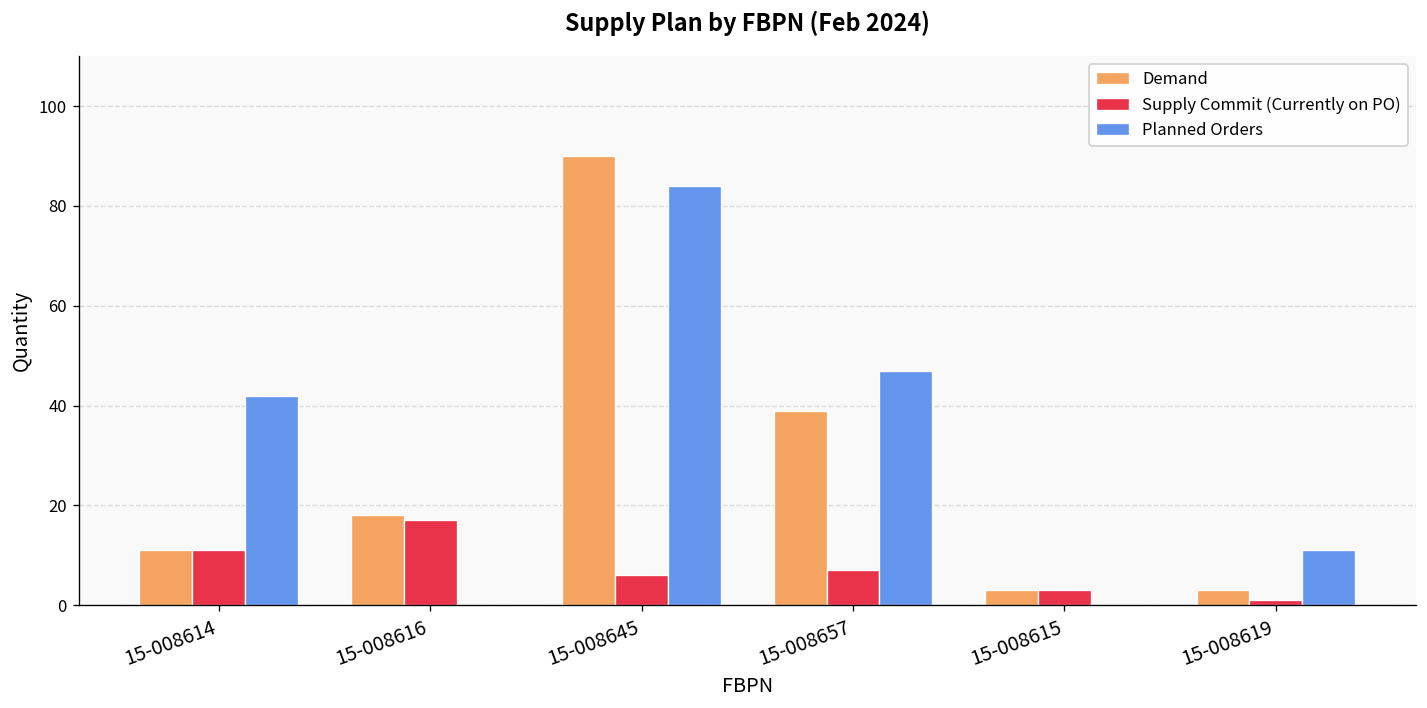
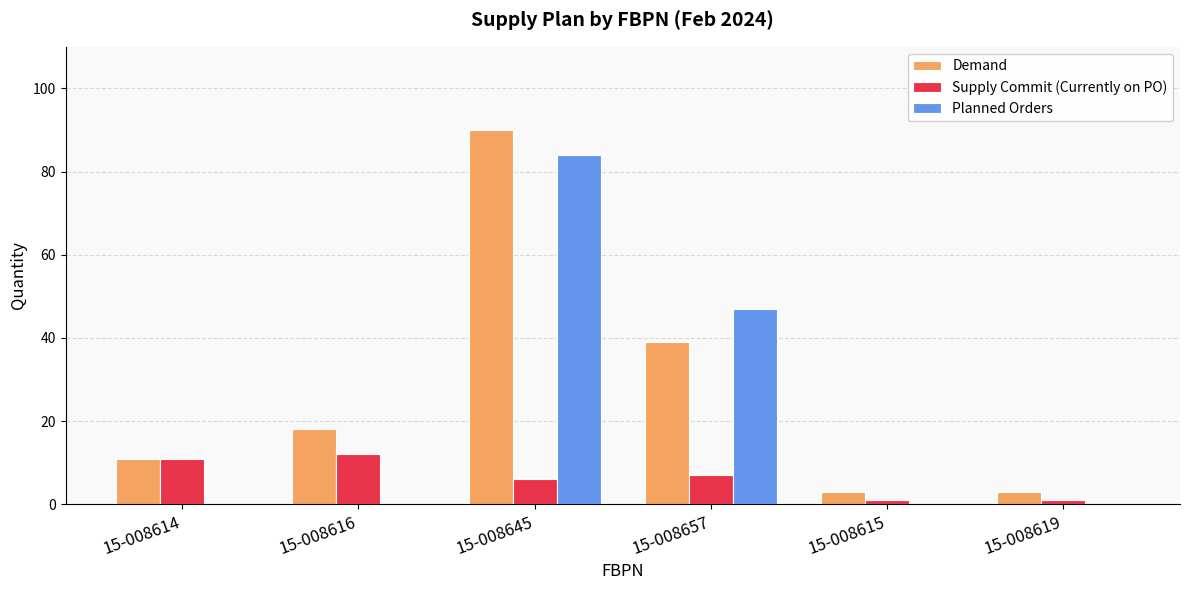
Planned Orders, 15-008614: 42 -> 0
Supply Commit (Currently on PO), 15-008616: 17 -> 12
Supply Commit (Currently on PO), 15-008615: 3 -> 1
Planned Orders, 15-008619: 11 -> 0
